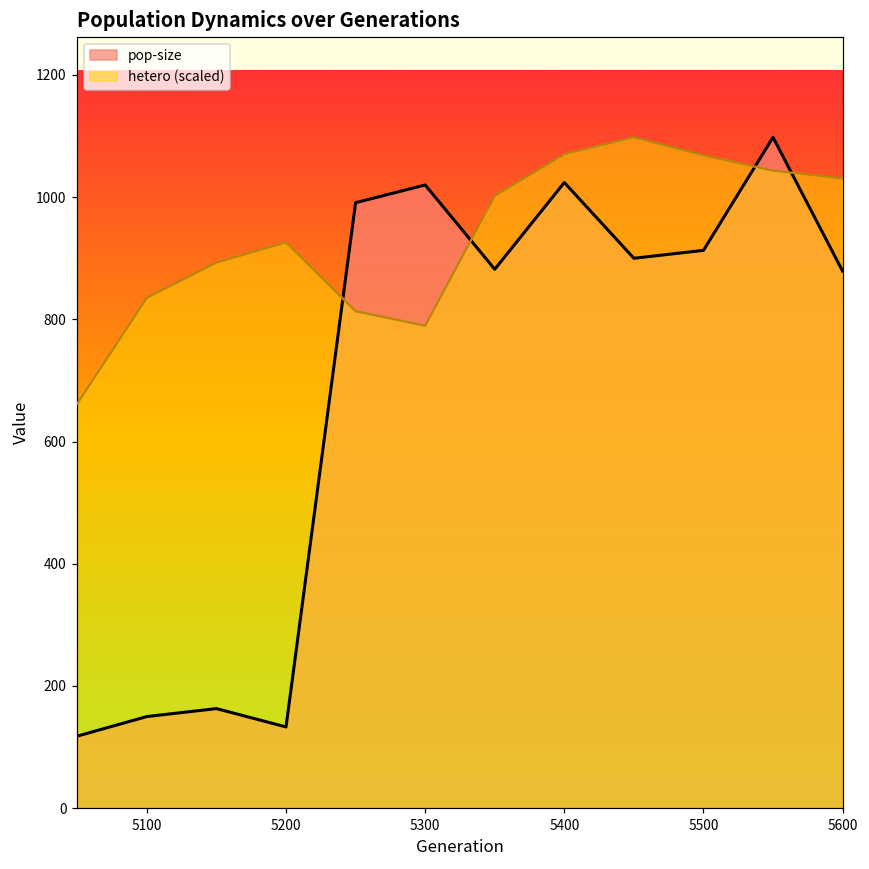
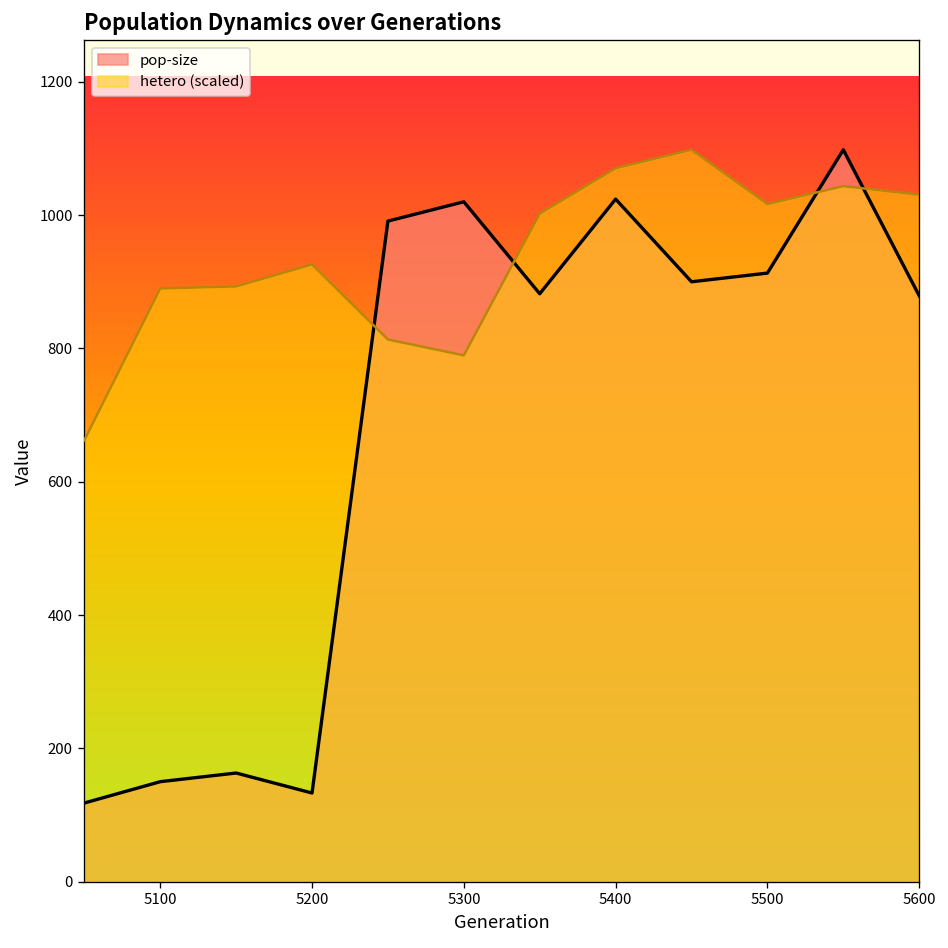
hetero (scaled), 5100: 840 -> 890
hetero (scaled), 5500: 1070 -> 1020
